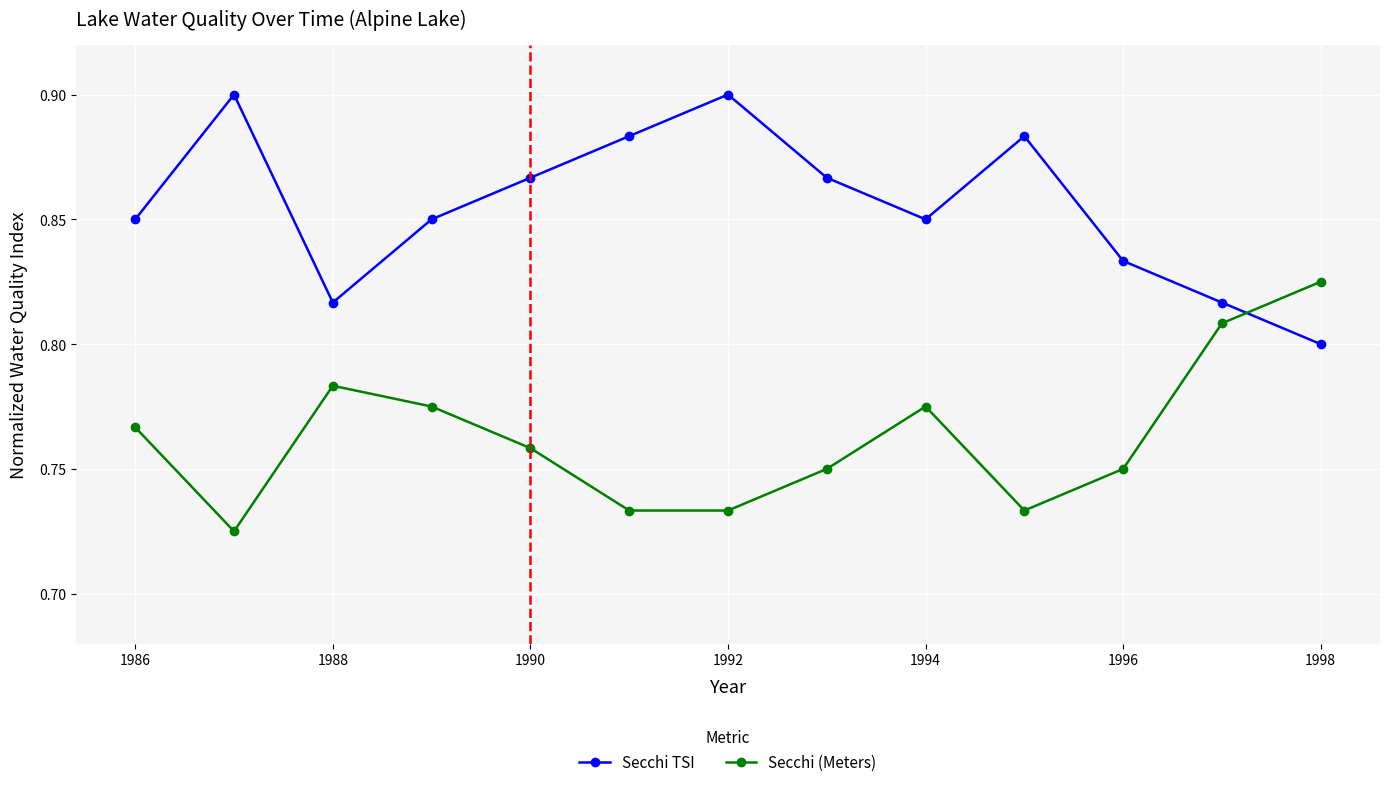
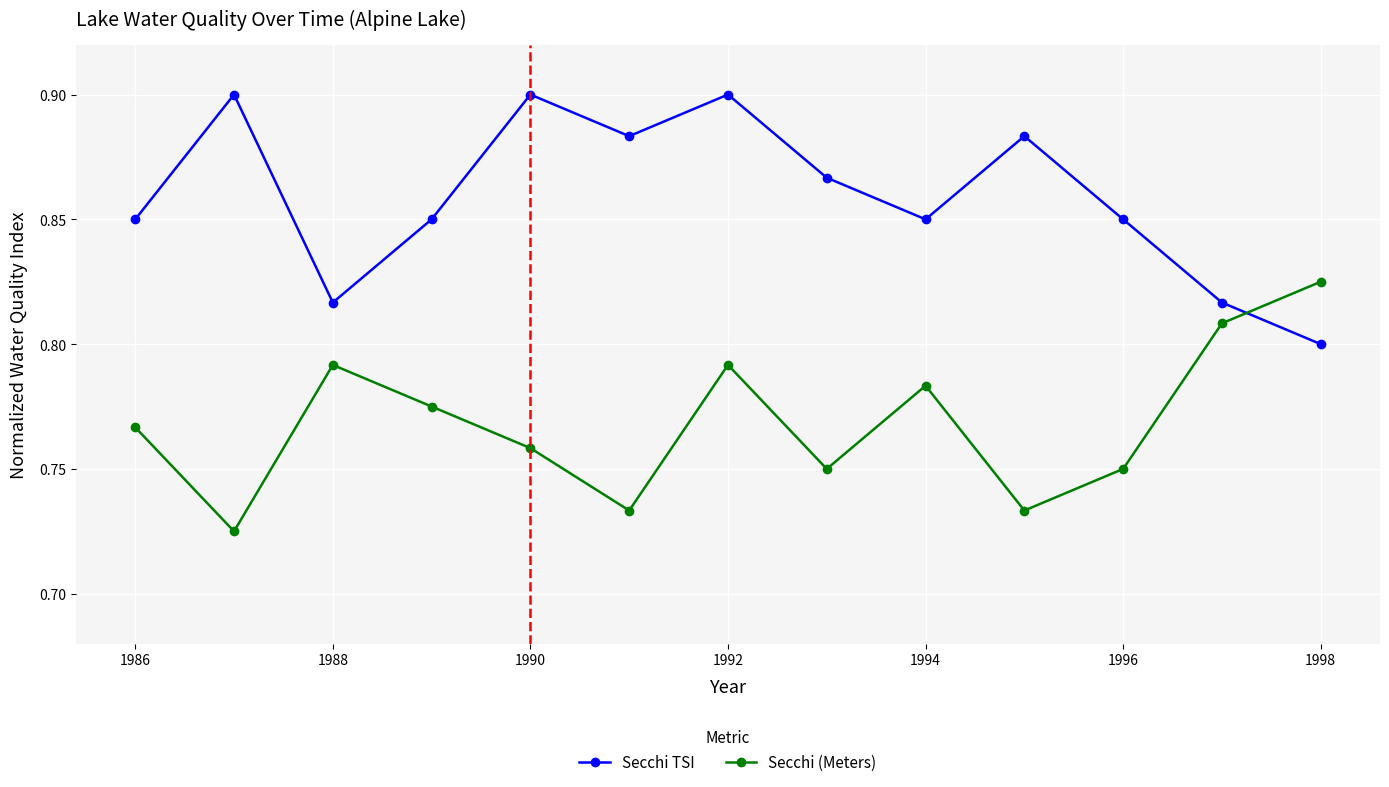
Secchi (Meters), 1988: 0.783 -> 0.792
Secchi TSI, 1990: 0.867 -> 0.900
Secchi (Meters), 1992: 0.733 -> 0.792
Secchi (Meters), 1994: 0.775 -> 0.783
Secchi TSI, 1996: 0.833 -> 0.850
